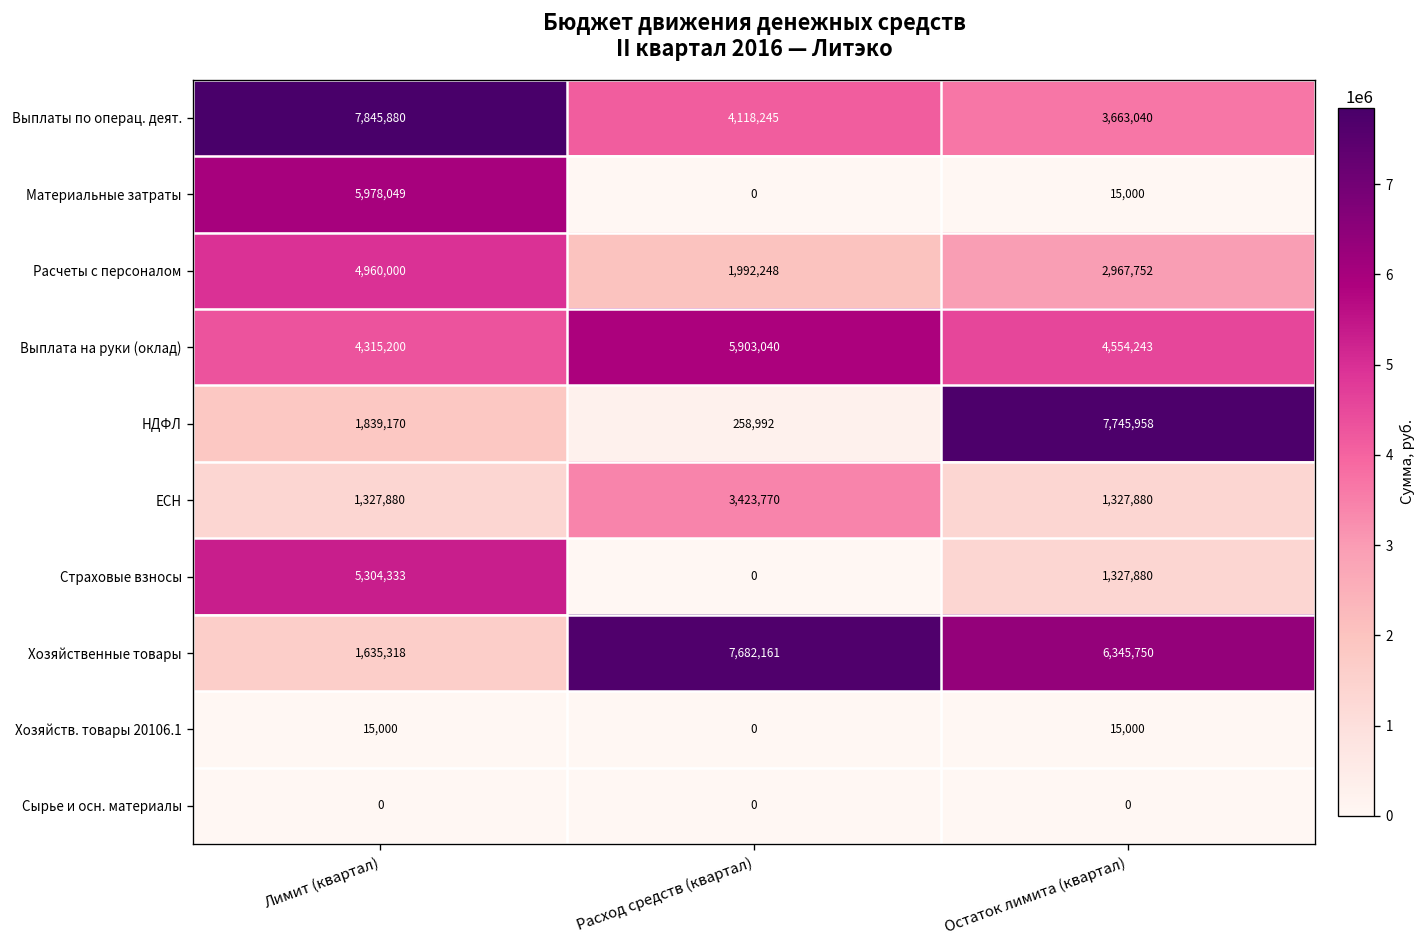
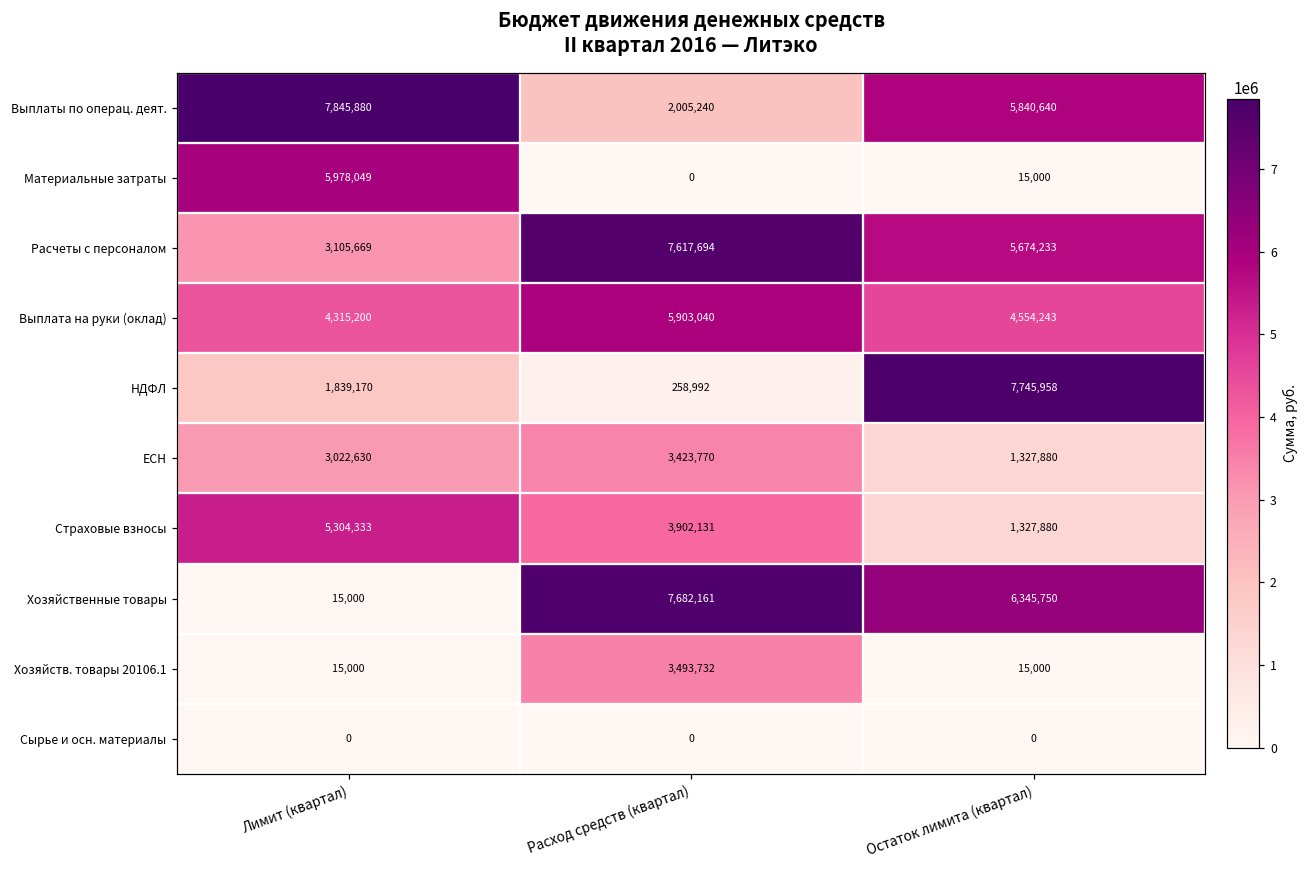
Выплаты по операц. деят., Расход средств (квартал): 4,118,245 -> 2,005,240
Выплаты по операц. деят., Остаток лимита (квартал): 3,663,040 -> 5,840,640
Расчеты с персоналом, Лимит (квартал): 4,960,000 -> 3,105,669
Расчеты с персоналом, Расход средств (квартал): 1,992,248 -> 7,617,694
Расчеты с персоналом, Остаток лимита (квартал): 2,967,752 -> 5,674,233
ЕСН, Лимит (квартал): 1,327,880 -> 3,022,630
Страховые взносы, Расход средств (квартал): 0 -> 3,902,131
Хозяйственные товары, Лимит (квартал): 1,635,318 -> 15,000
Хозяйств. товары 20106.1, Расход средств (квартал): 0 -> 3,493,732
